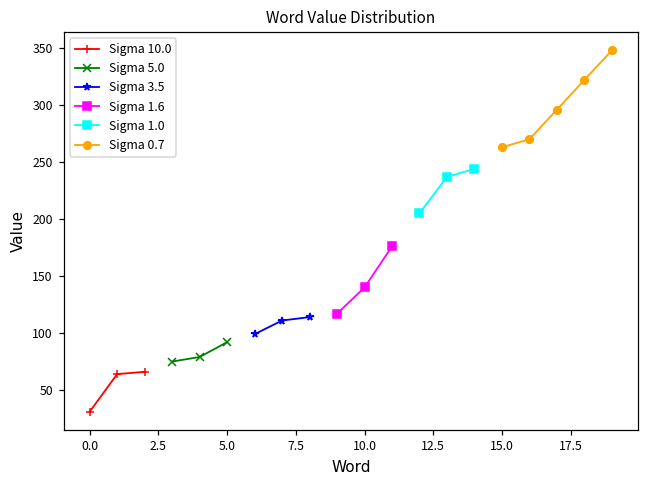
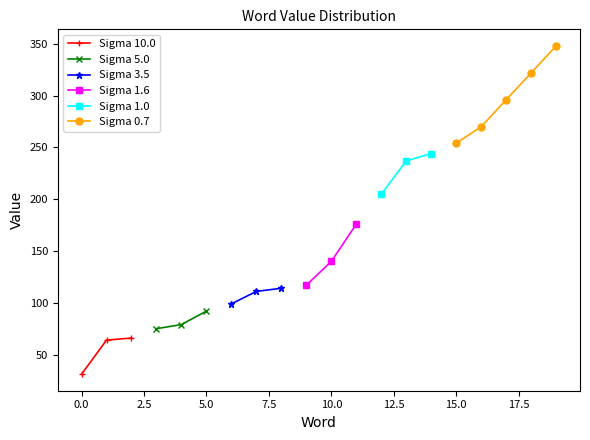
Sigma 0.7, 15.0: 263 -> 254
